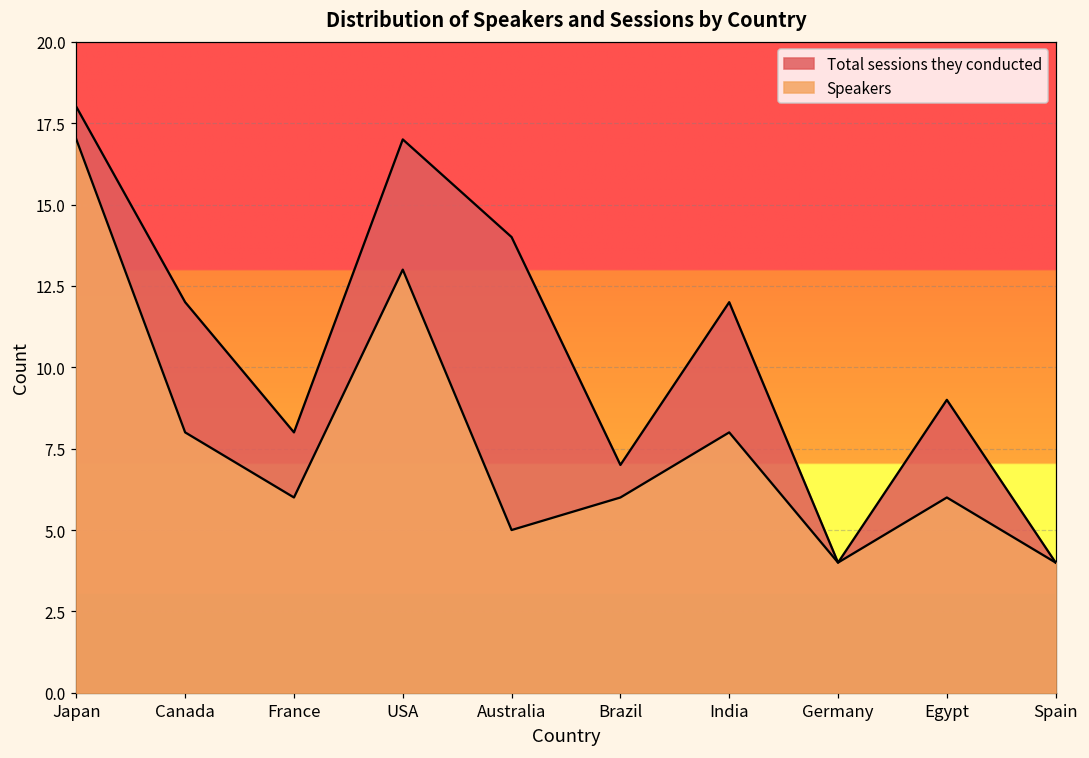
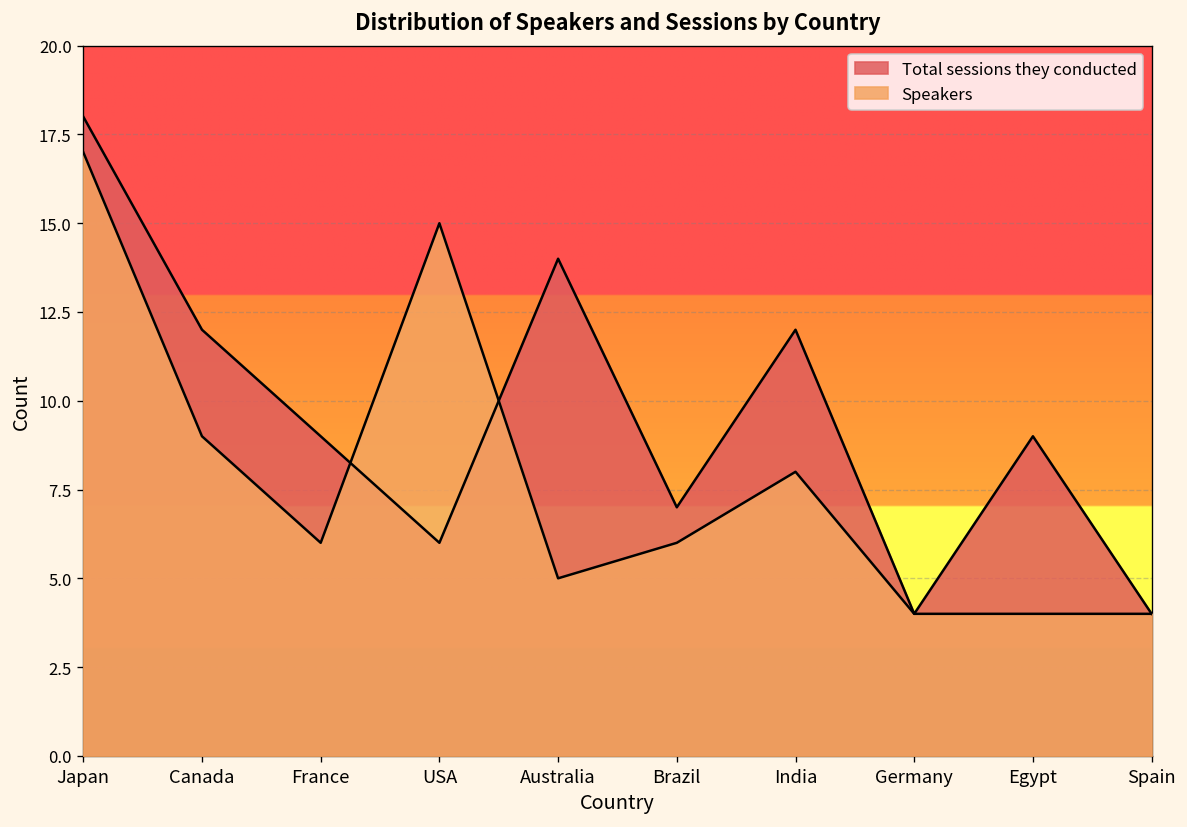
Speakers, Canada: 8 -> 9
Total sessions they conducted, France: 8 -> 9
Total sessions they conducted, USA: 17 -> 6
Speakers, USA: 13 -> 15
Speakers, Egypt: 6 -> 4
